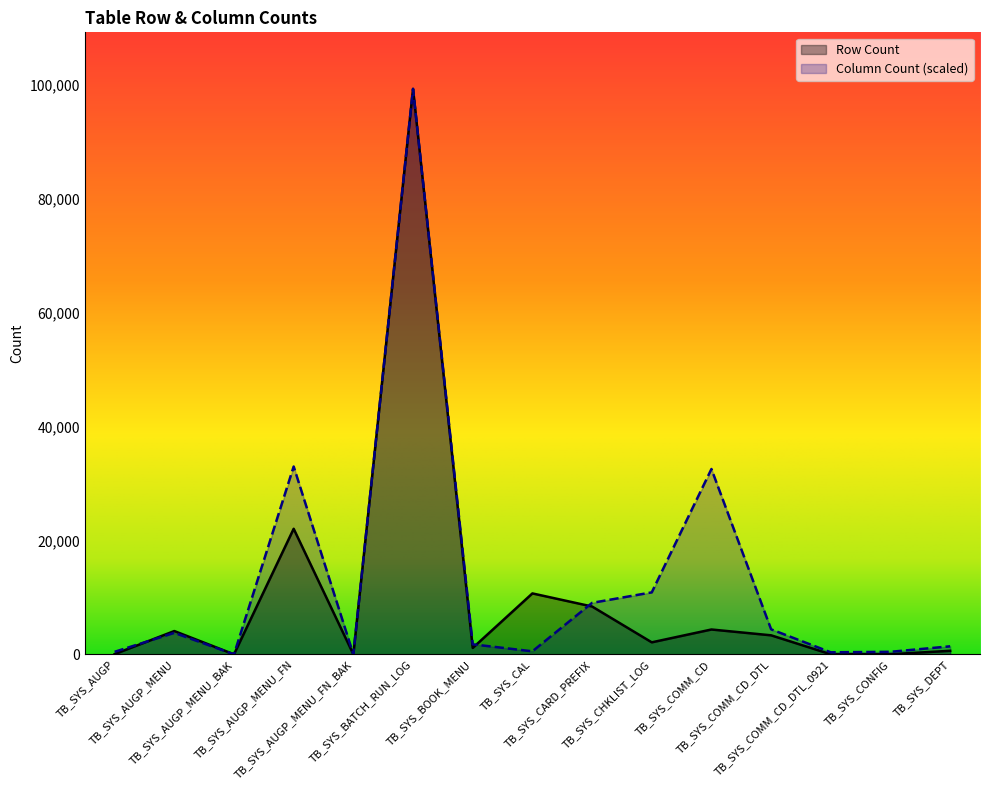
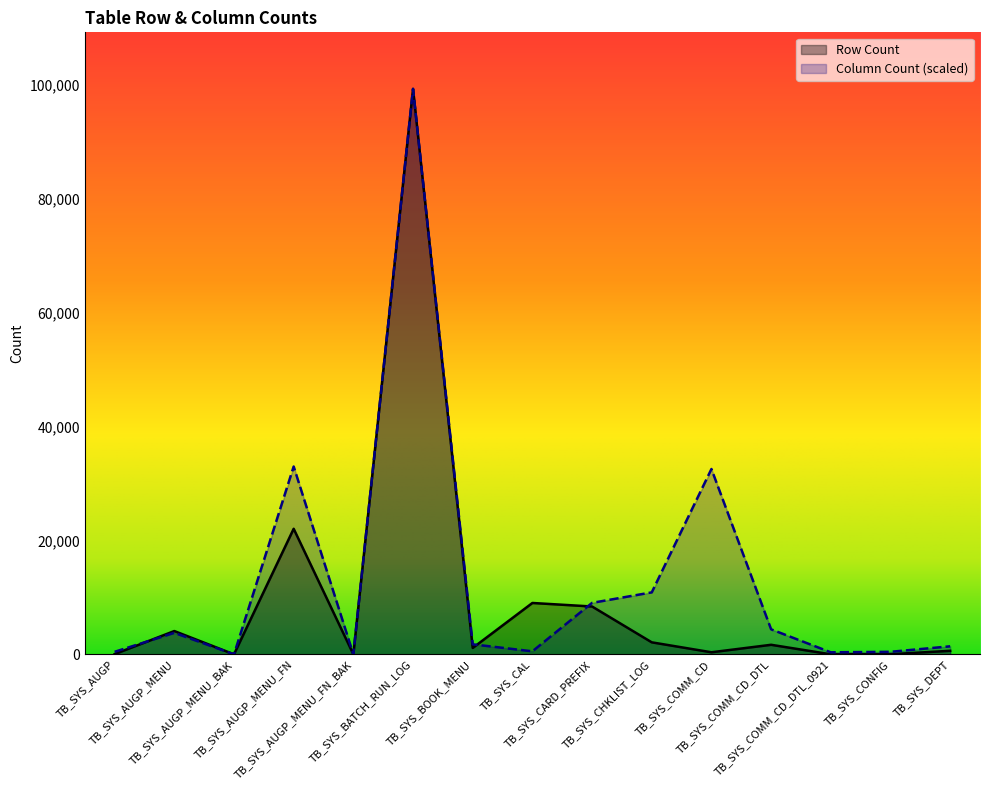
Row Count, TB_SYS_CAL: 11,000 -> 9,000
Row Count, TB_SYS_COMM_CD: 4,000 -> 0
Row Count, TB_SYS_COMM_CD_DTL: 3,000 -> 2,000
